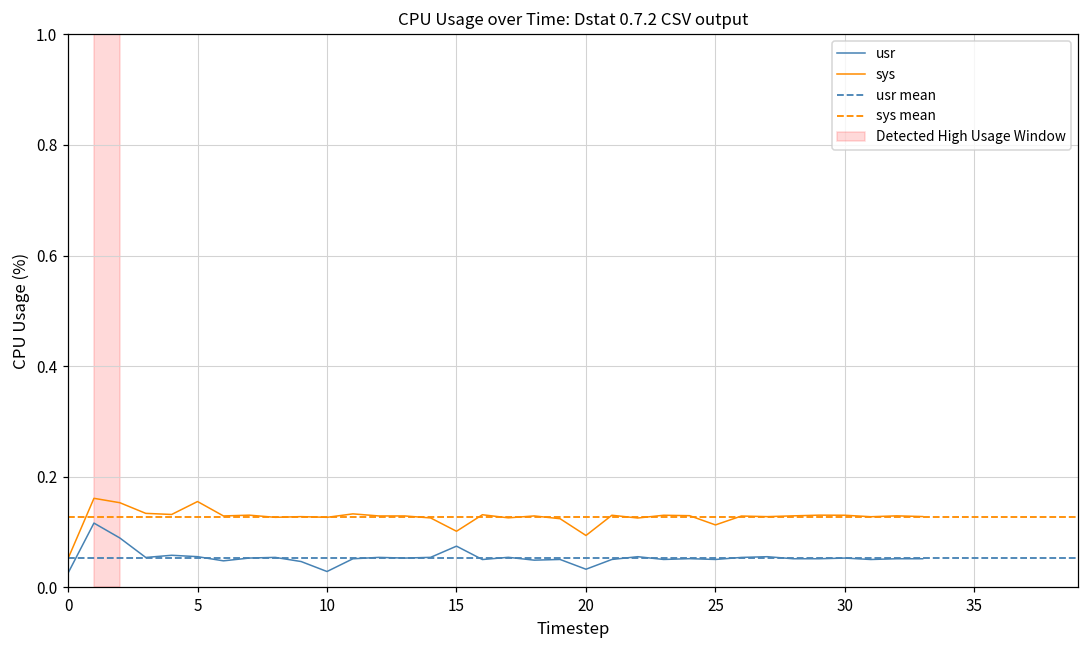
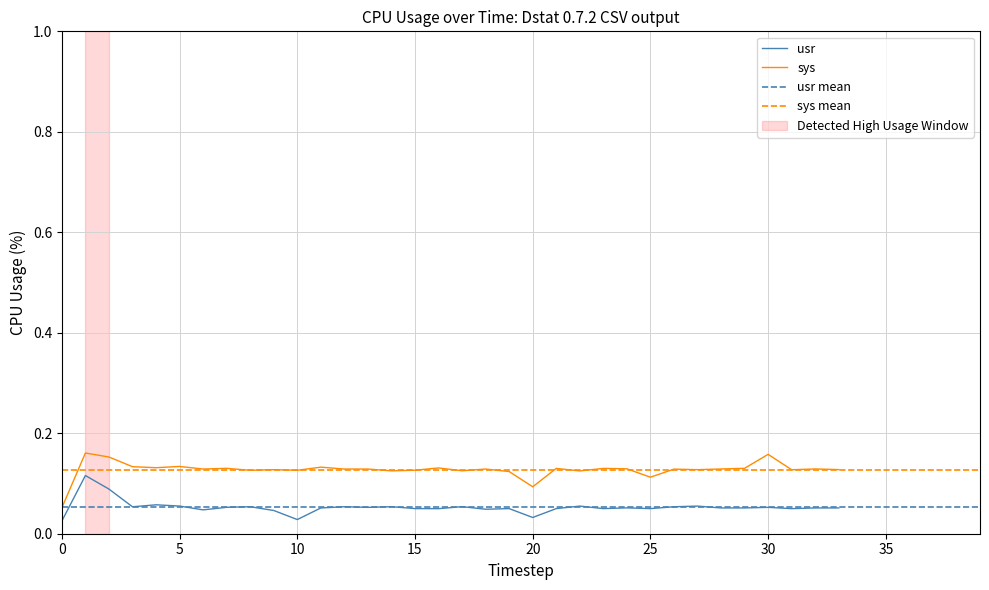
sys, 5: 0.15 -> 0.13
usr, 15: 0.07 -> 0.05
sys, 15: 0.10 -> 0.13
sys, 30: 0.13 -> 0.16
